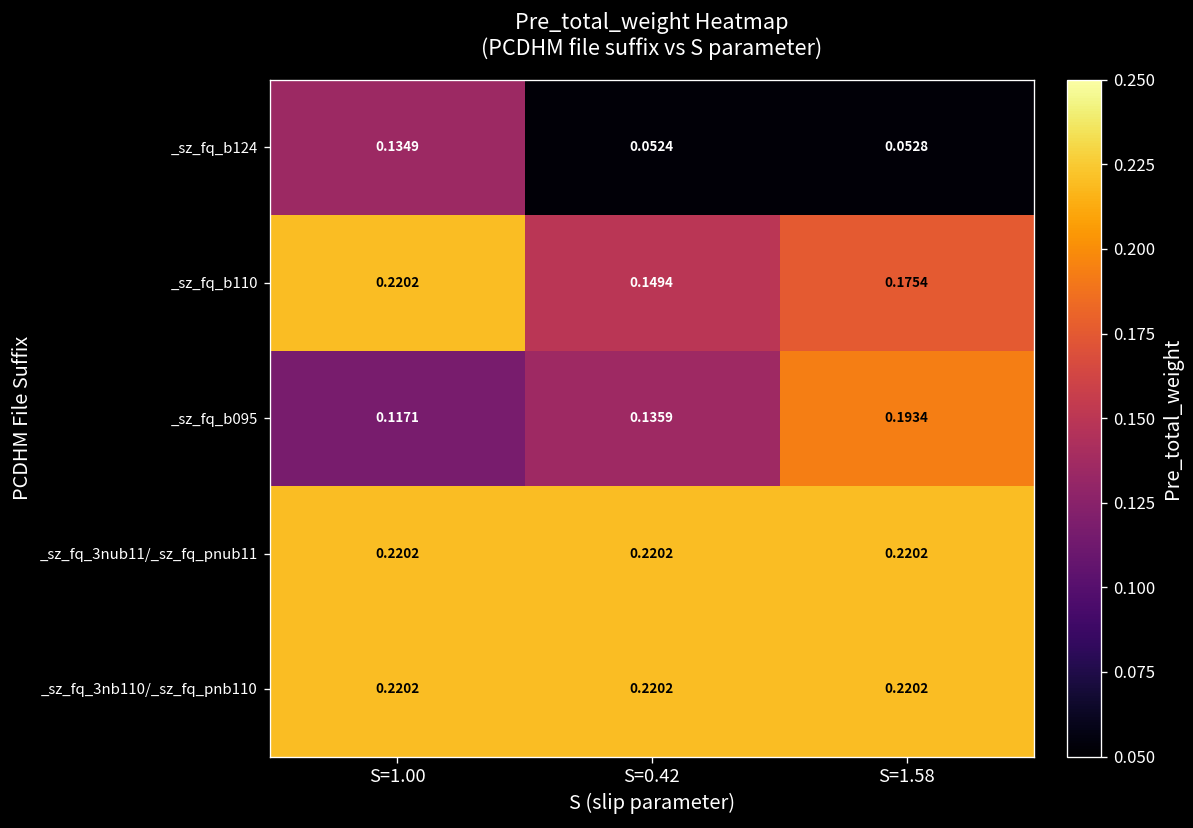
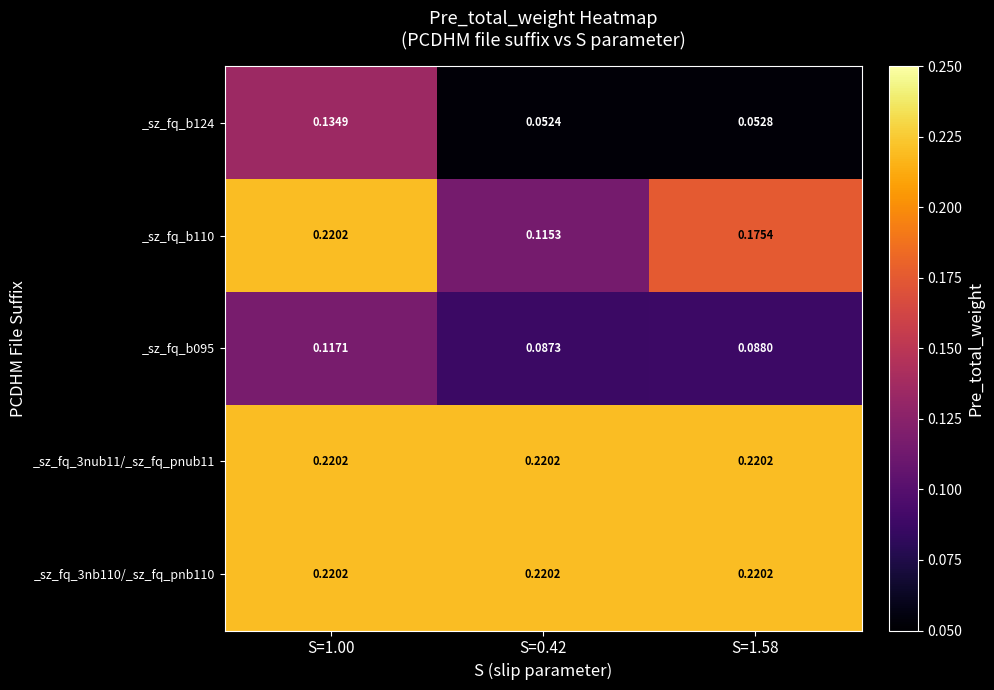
_sz_fq_b110, S=0.42: 0.1494 -> 0.1153
_sz_fq_b095, S=0.42: 0.1359 -> 0.0873
_sz_fq_b095, S=1.58: 0.1934 -> 0.0880
